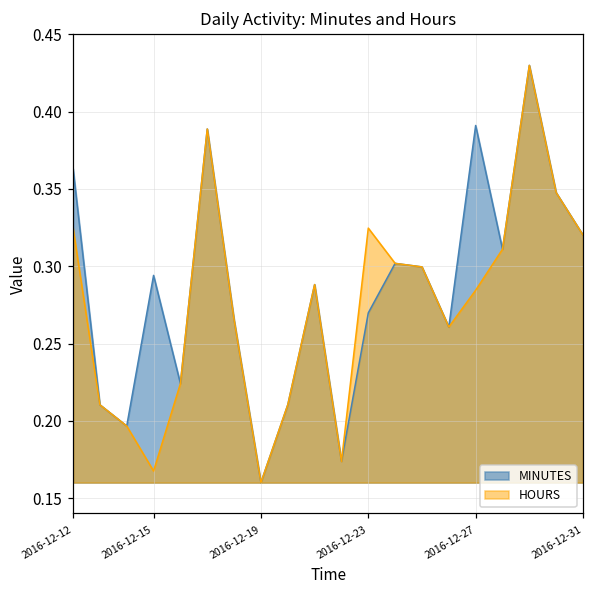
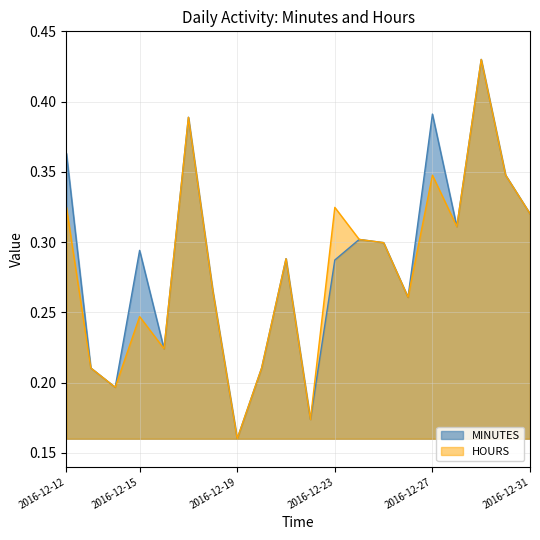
HOURS, 2016-12-15: 0.167 -> 0.247
MINUTES, 2016-12-23: 0.270 -> 0.287
HOURS, 2016-12-27: 0.284 -> 0.348
